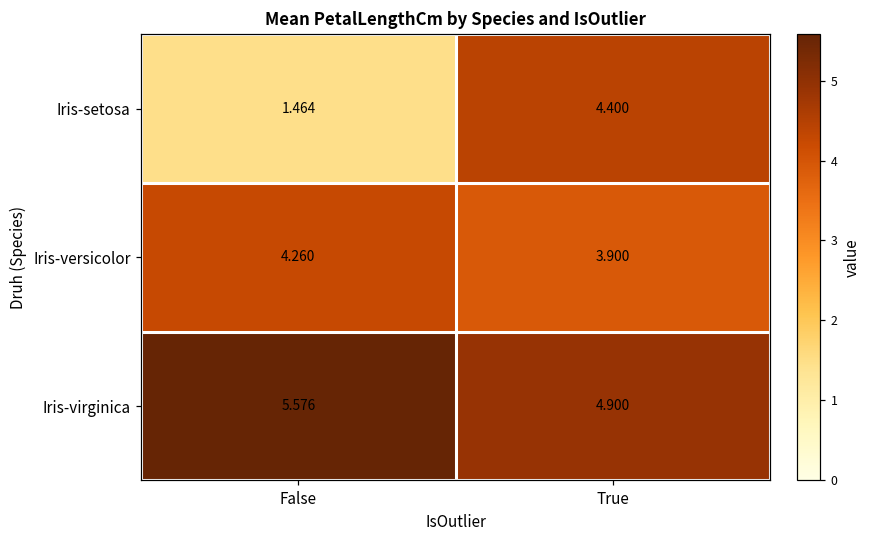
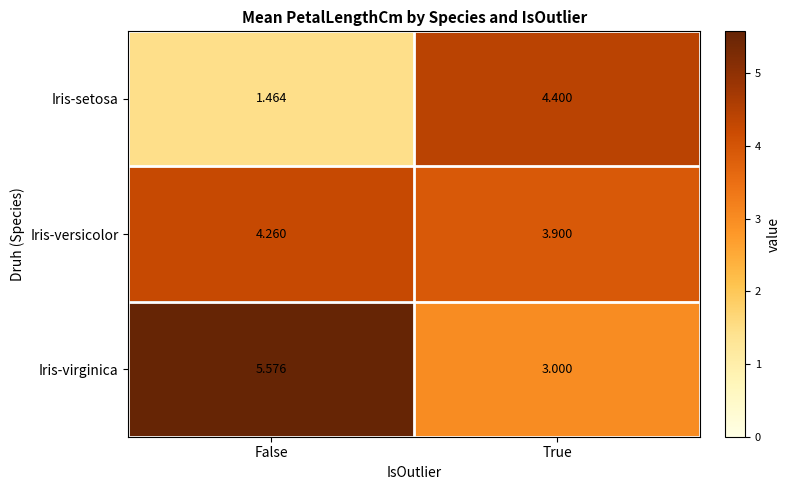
Iris-virginica, True: 4.900 -> 3.000
